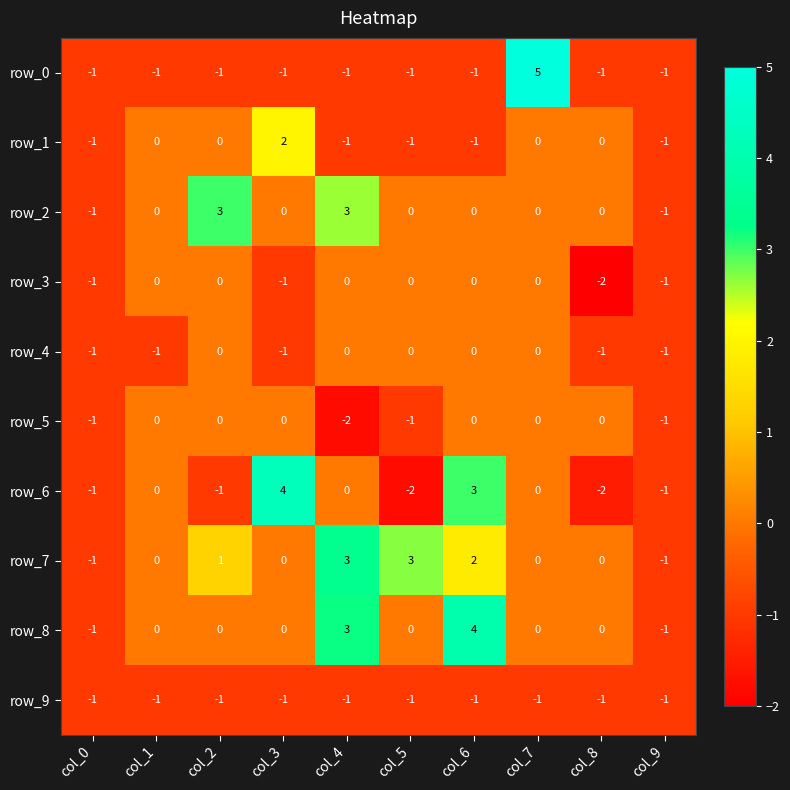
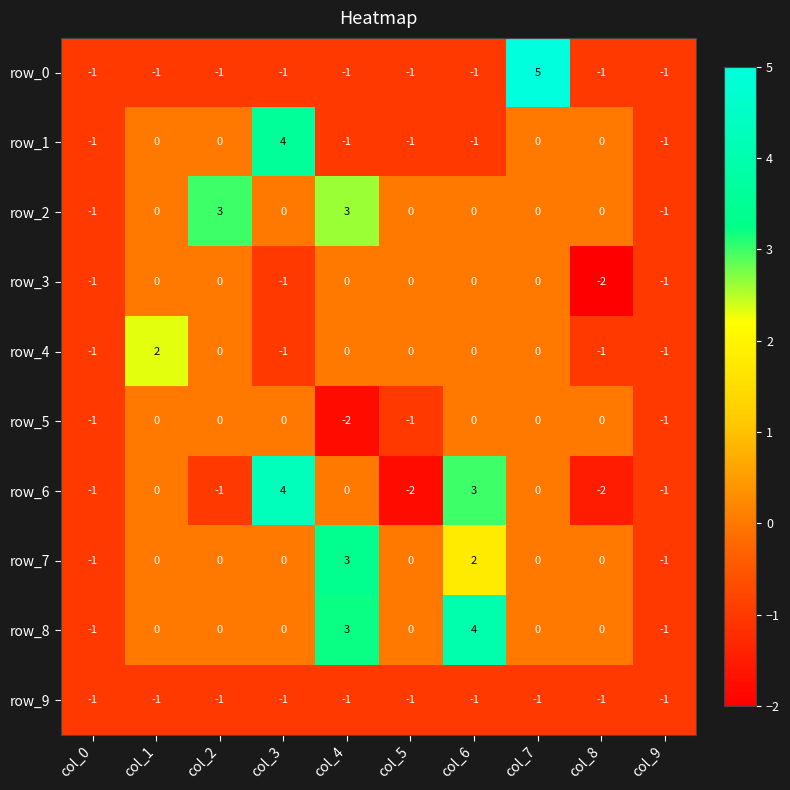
row_1, col_3: 2 -> 4
row_4, col_1: -1 -> 2
row_7, col_2: 1 -> 0
row_7, col_5: 3 -> 0
